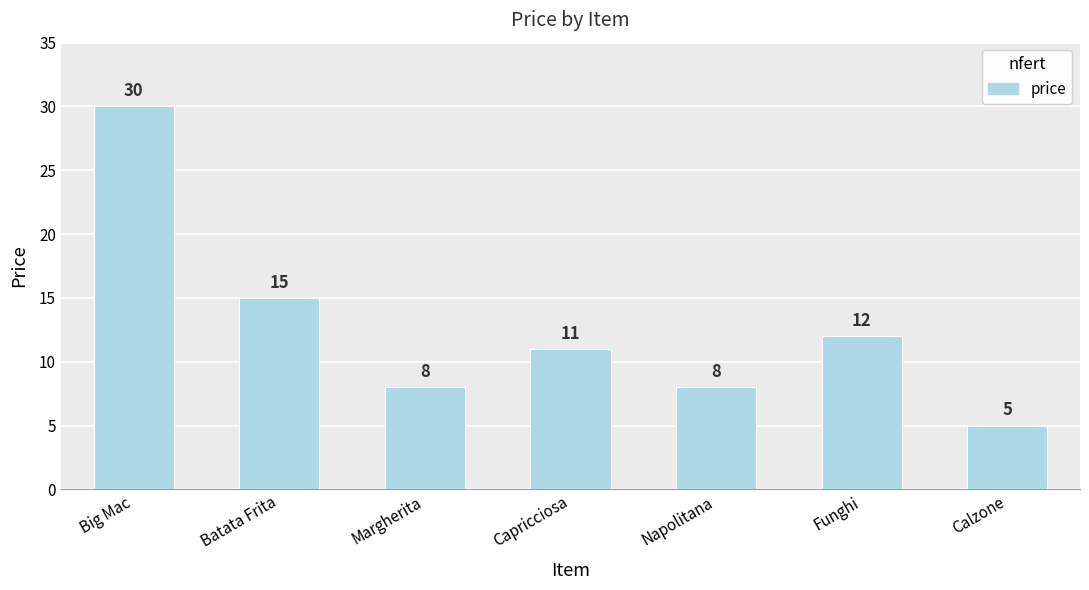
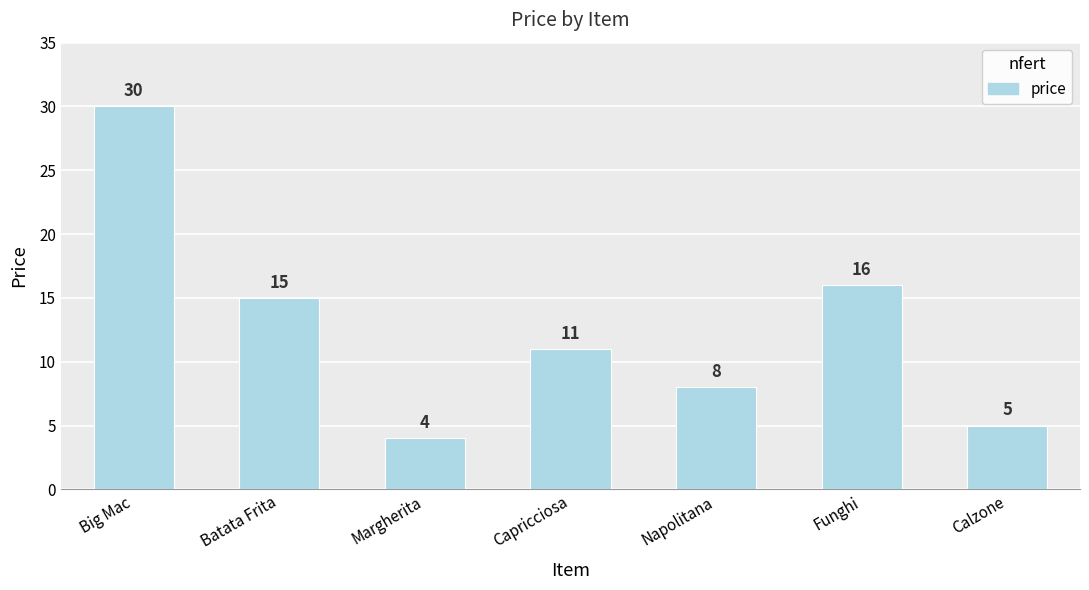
Margherita: 8 -> 4
Funghi: 12 -> 16
